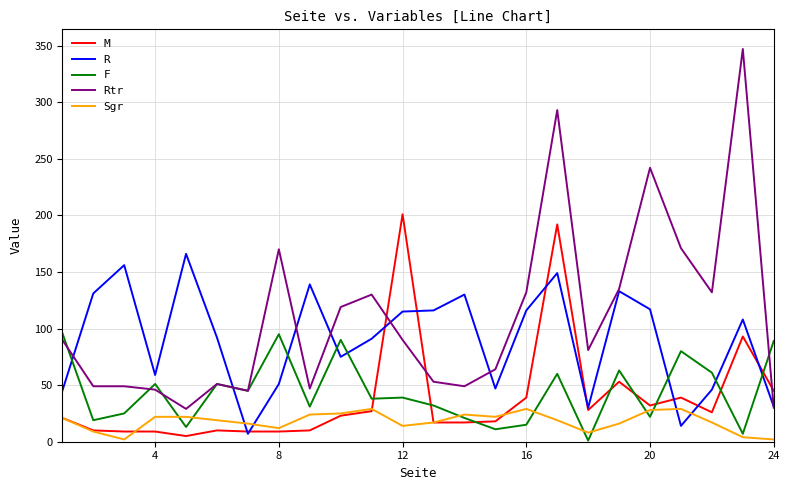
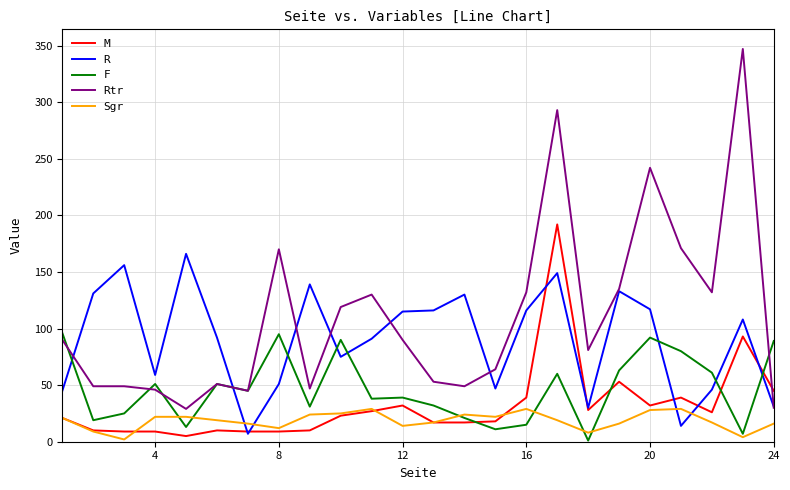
M, 12: 201 -> 32
F, 20: 22 -> 92
Sgr, 24: 2 -> 16
